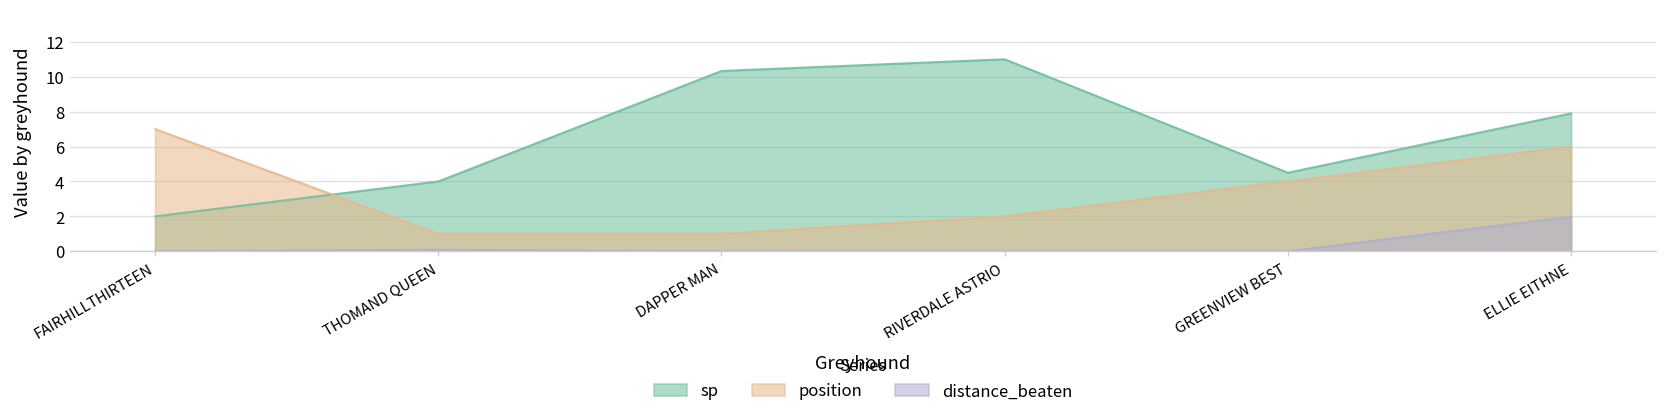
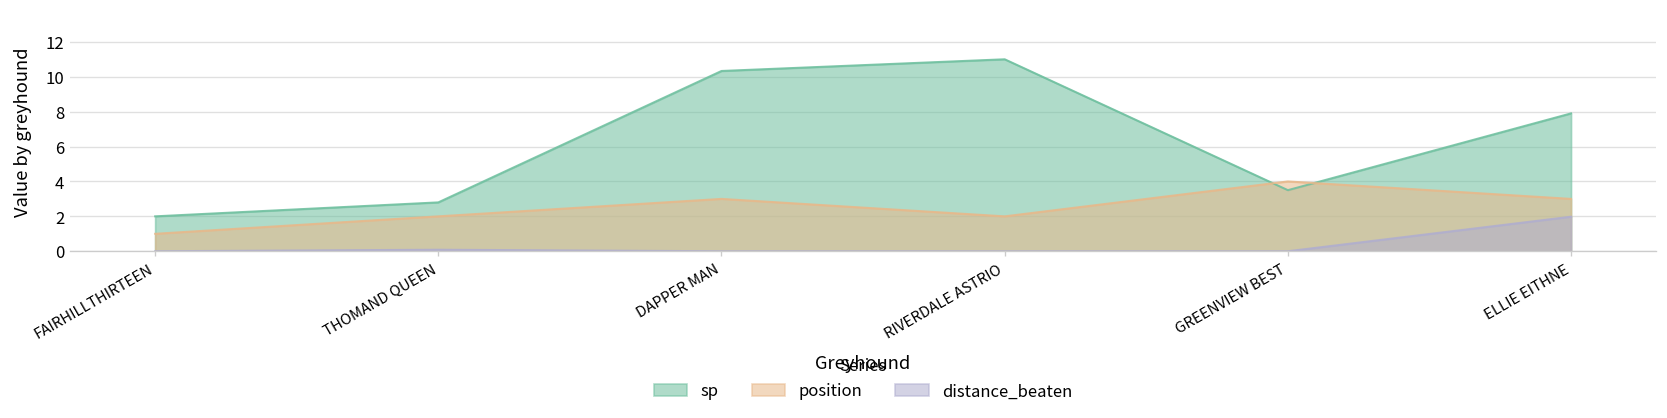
position, FAIRHILLTHIRTEEN: 7 -> 1
sp, THOMAND QUEEN: 4.0 -> 2.8
position, THOMAND QUEEN: 1 -> 2
position, DAPPER MAN: 1 -> 3
sp, GREENVIEW BEST: 4.5 -> 3.5
position, ELLIE EITHNE: 6 -> 3
